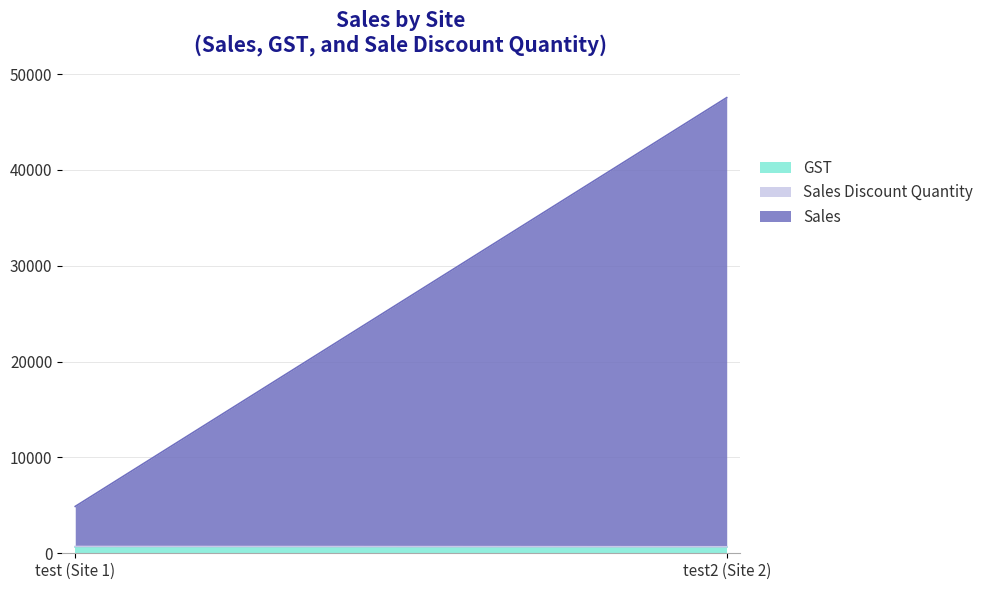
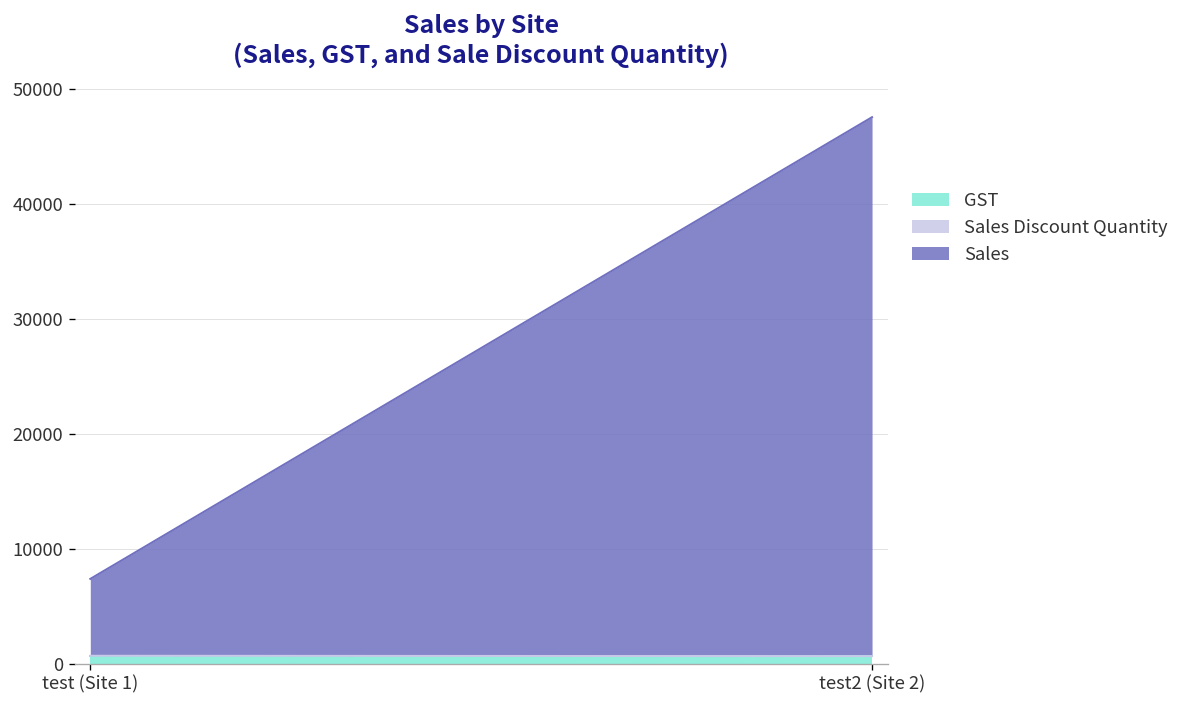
Sales, test (Site 1): 4000 -> 7000
